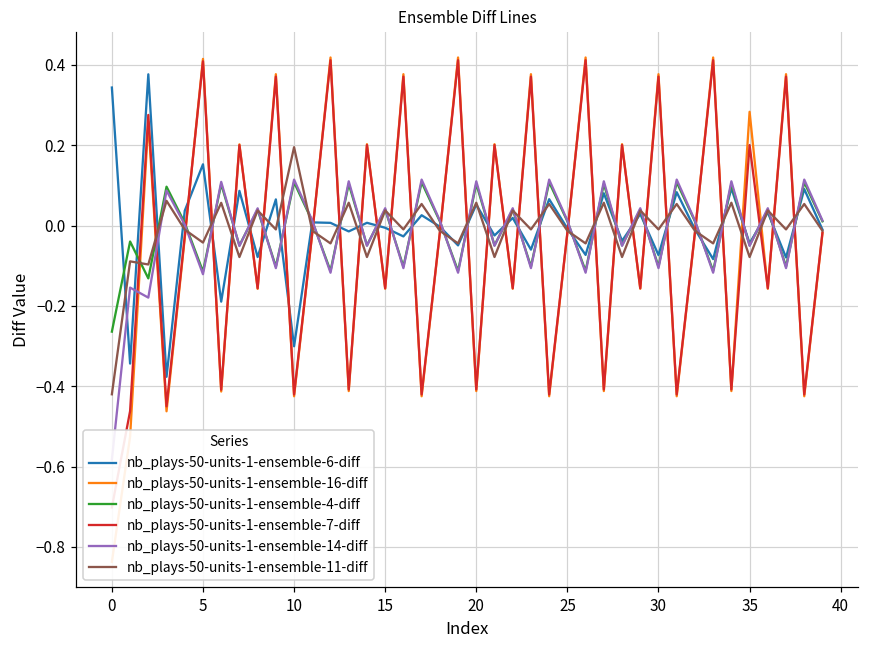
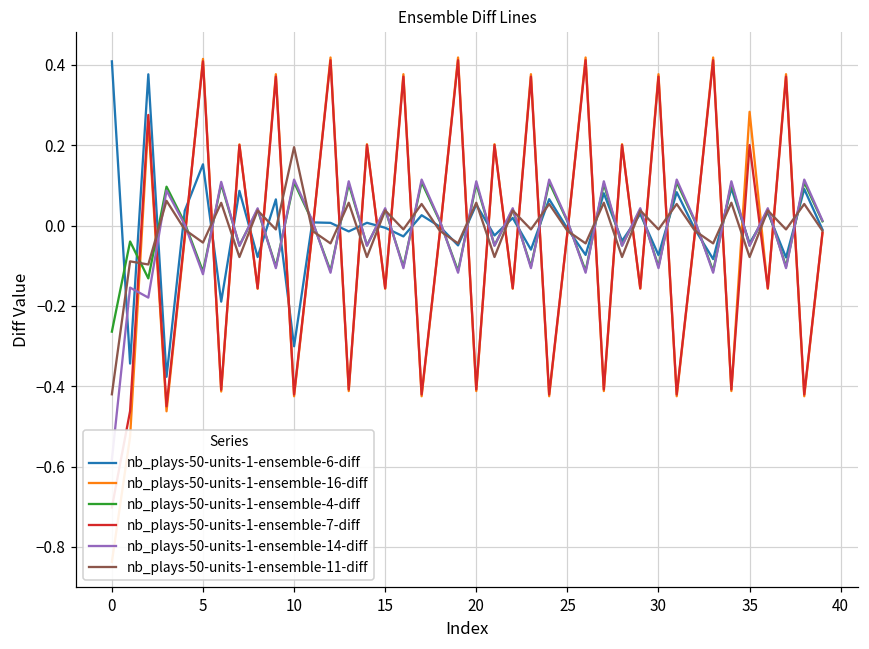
nb_plays-50-units-1-ensemble-6-diff, 0: 0.34 -> 0.41
